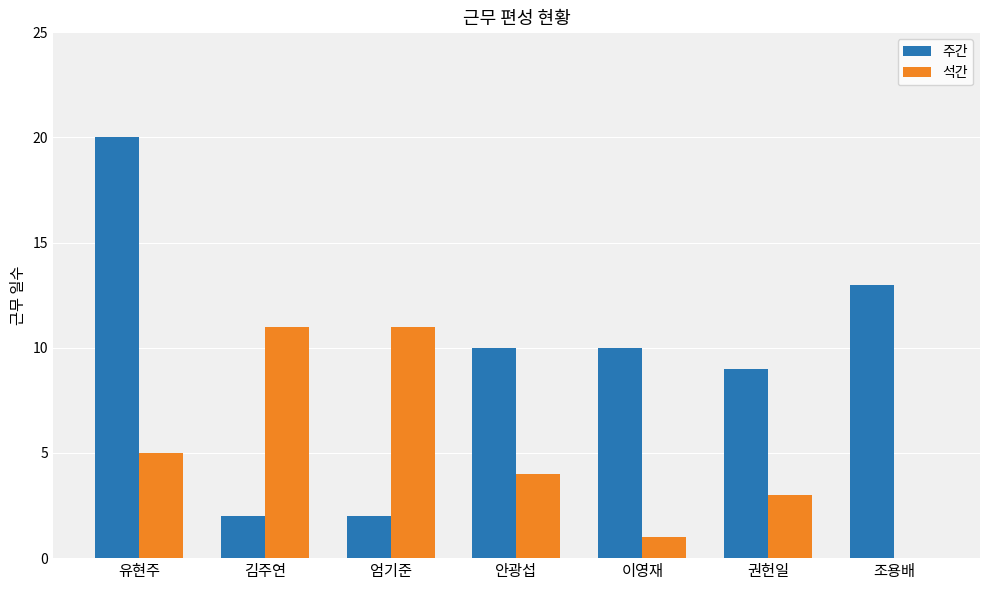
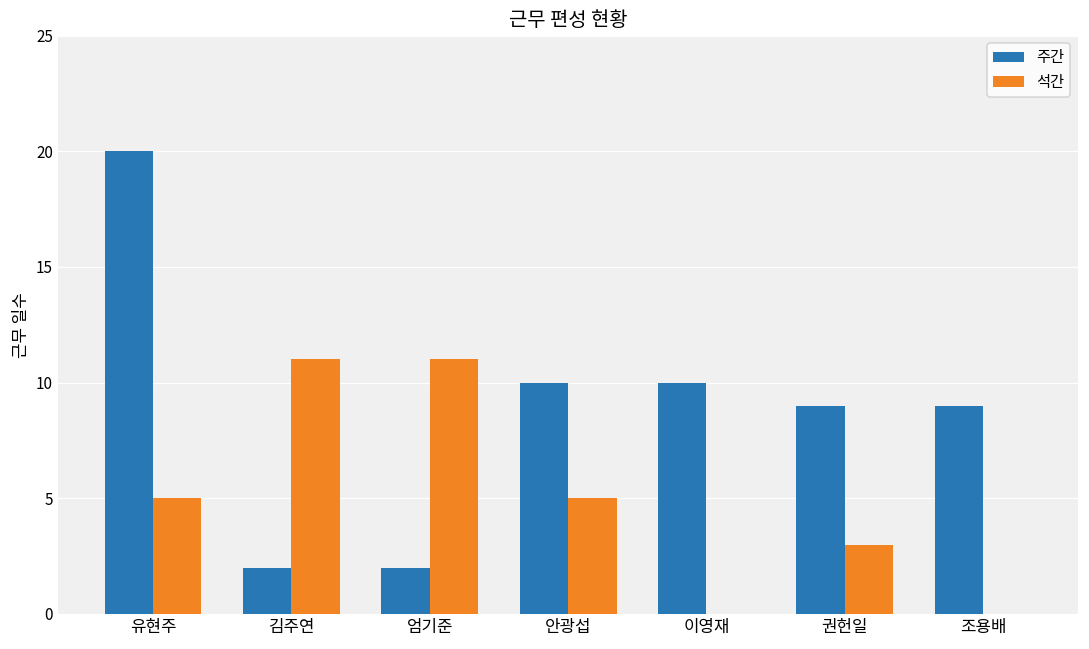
석간, 안광섭: 4 -> 5
석간, 이영재: 1 -> 0
주간, 조용배: 13 -> 9
